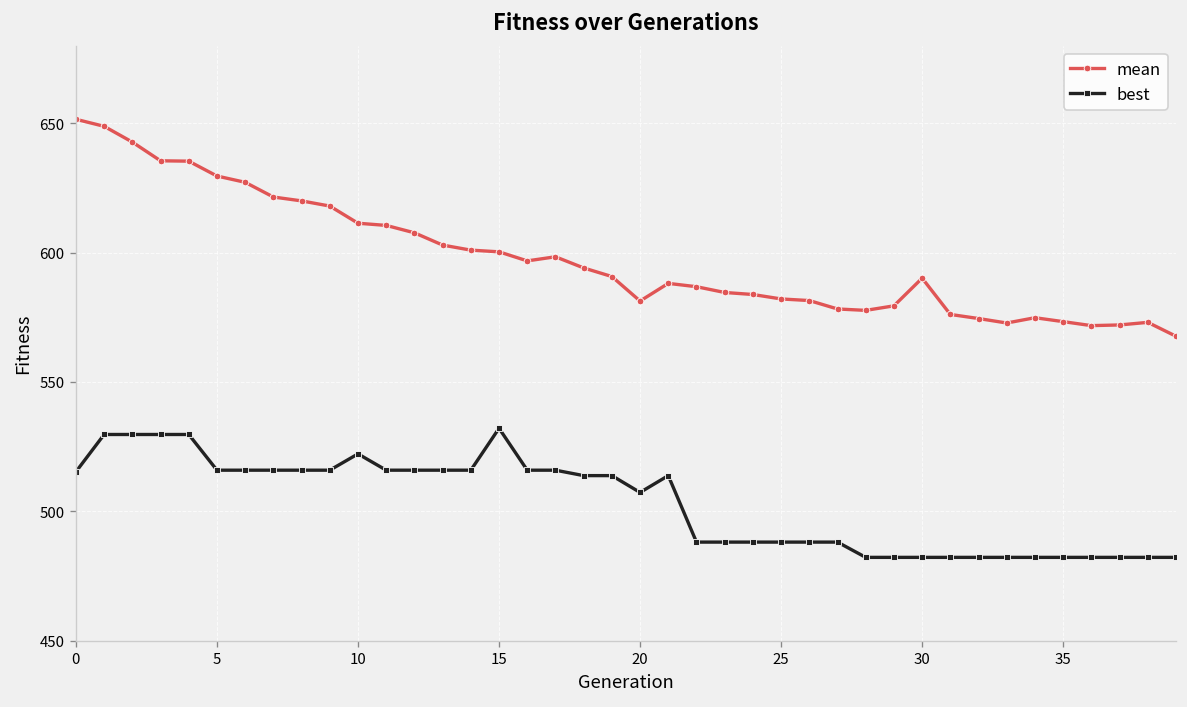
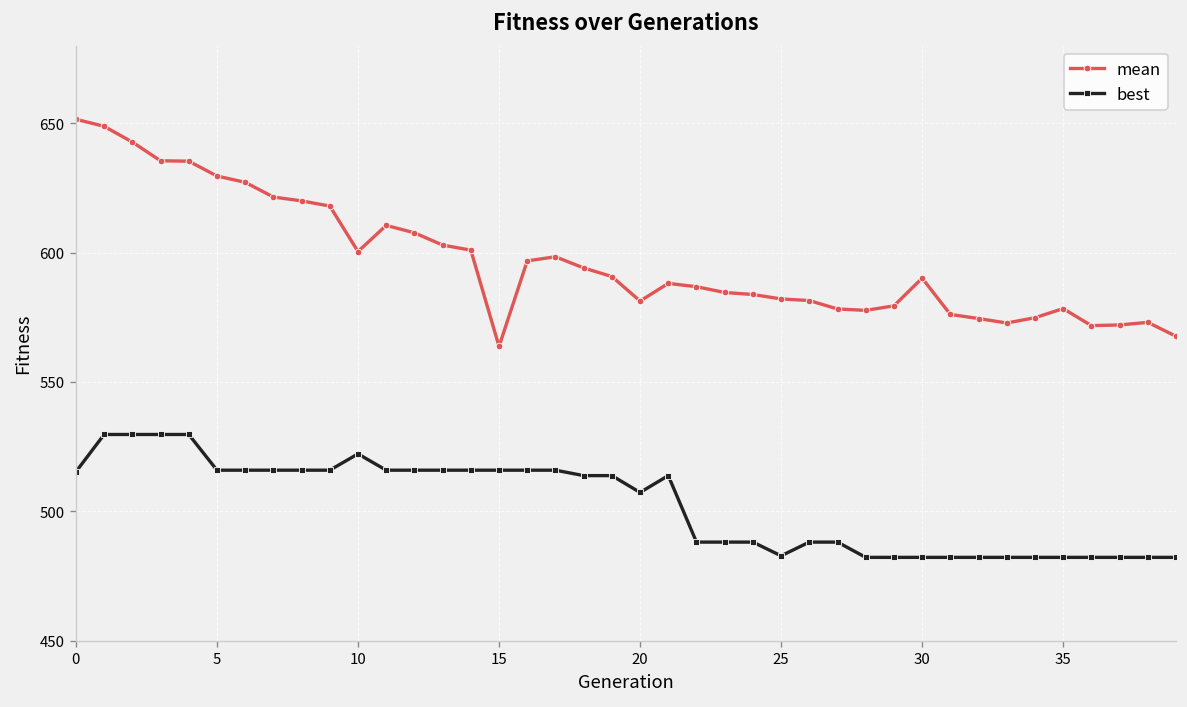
mean, 10: 611 -> 600
mean, 15: 600 -> 564
best, 15: 532 -> 516
best, 25: 488 -> 483
mean, 35: 573 -> 578
